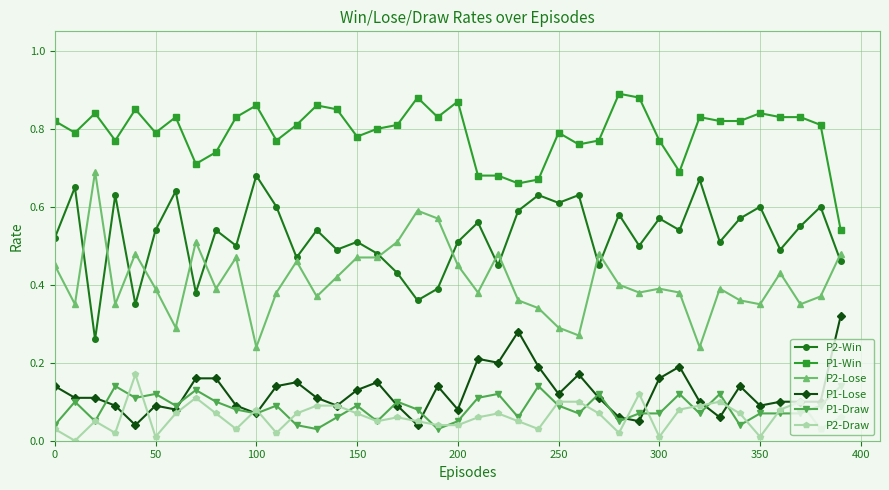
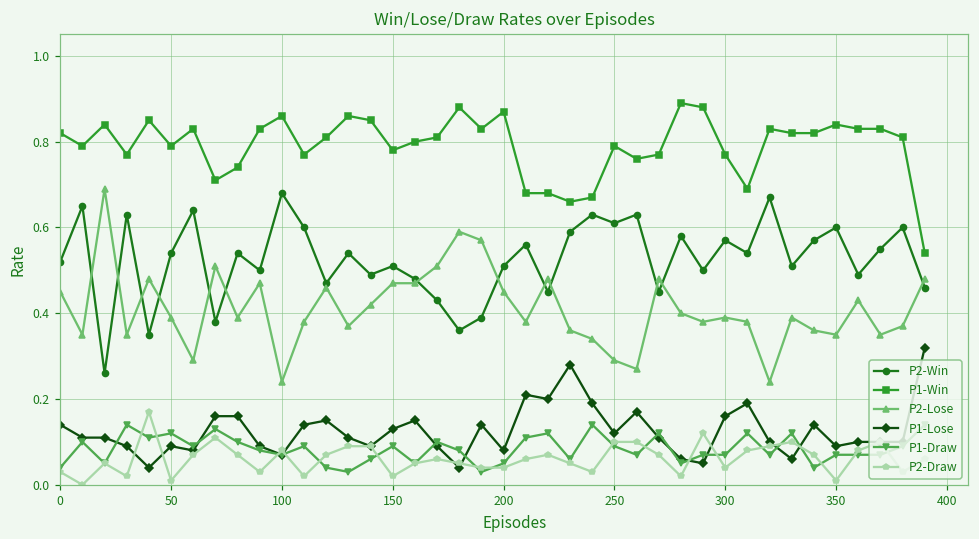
P2-Draw, 150: 0.07 -> 0.02
P2-Draw, 300: 0.01 -> 0.04
